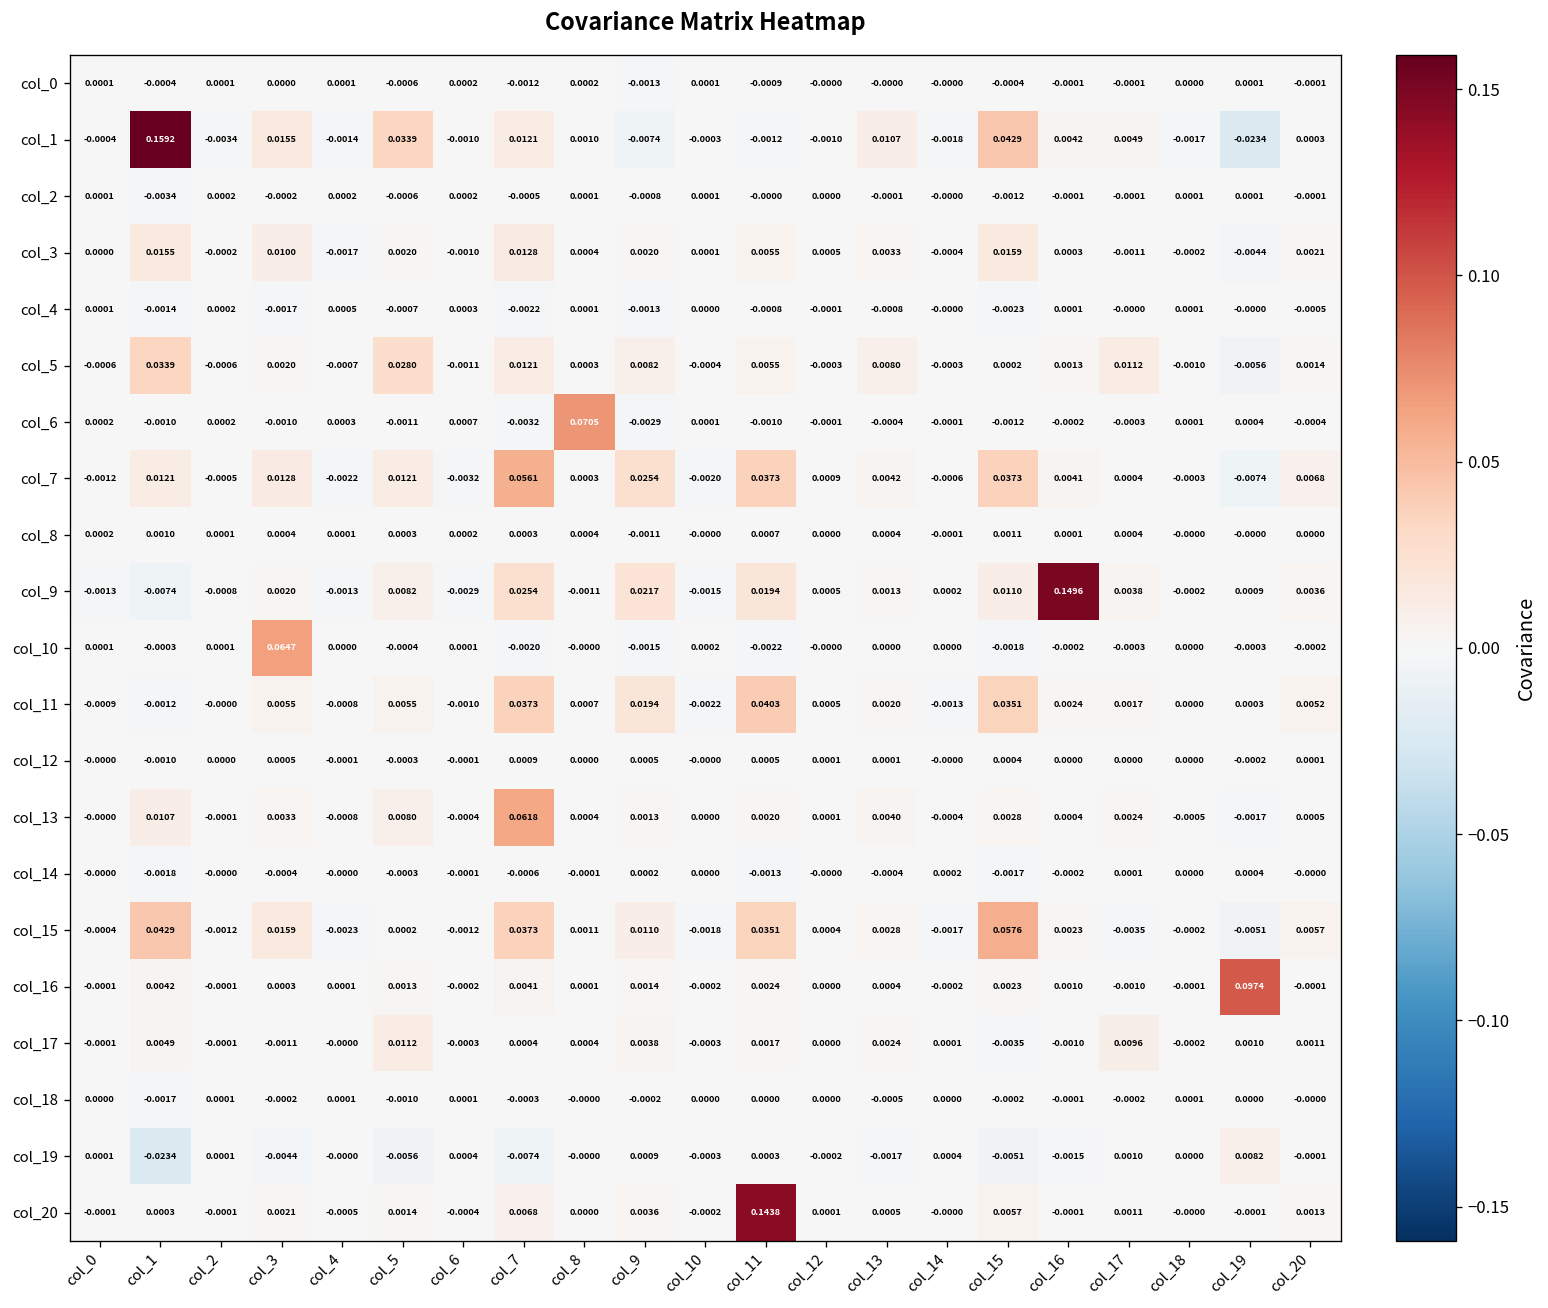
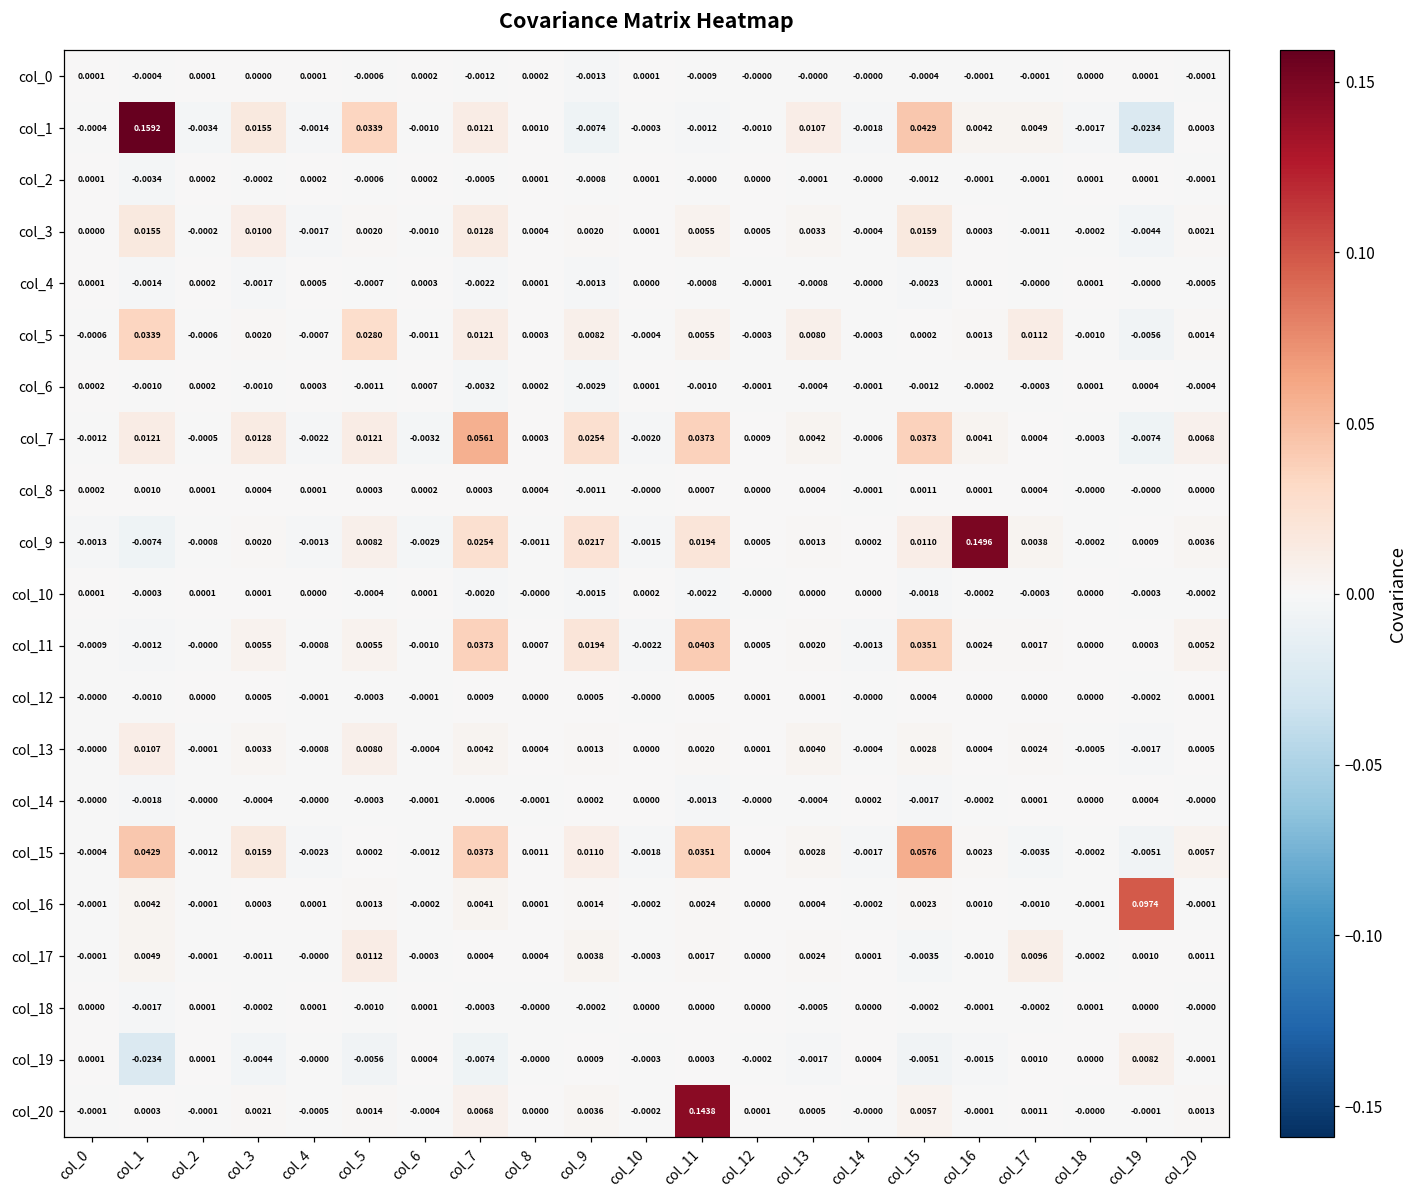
col_6, col_8: 0.0705 -> 0.0002
col_10, col_3: 0.0647 -> 0.0001
col_13, col_7: 0.0618 -> 0.0042
